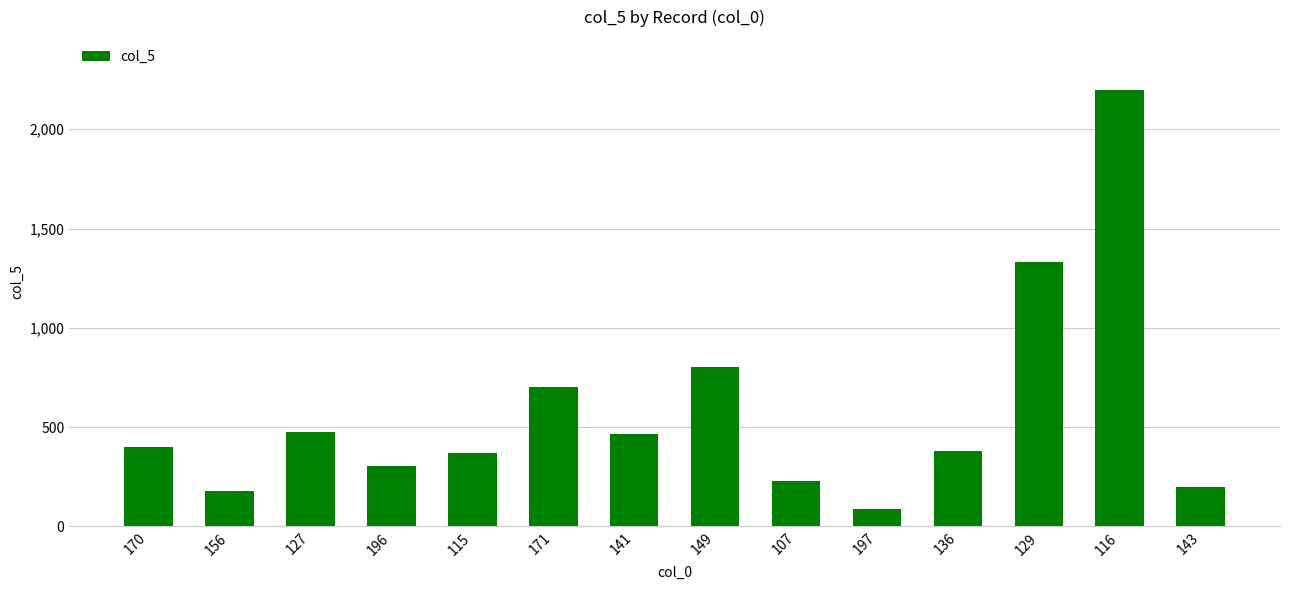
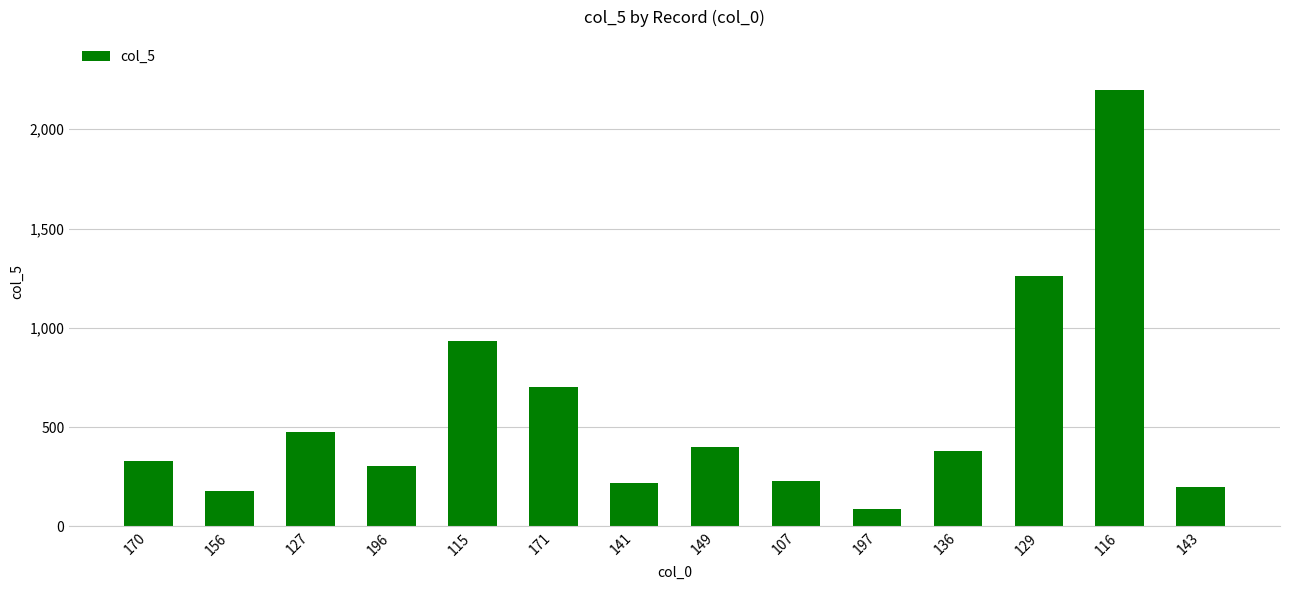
170: 400 -> 330
115: 370 -> 930
141: 460 -> 220
149: 800 -> 400
129: 1,330 -> 1,260
